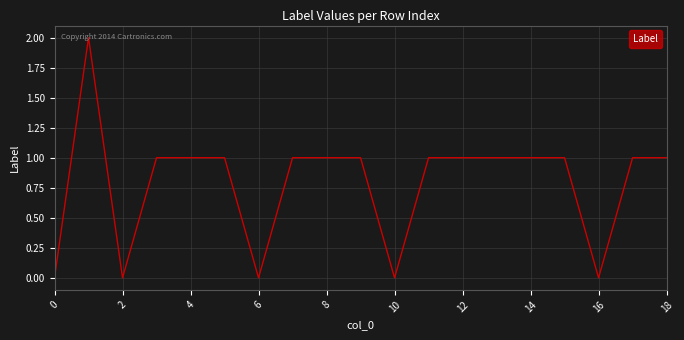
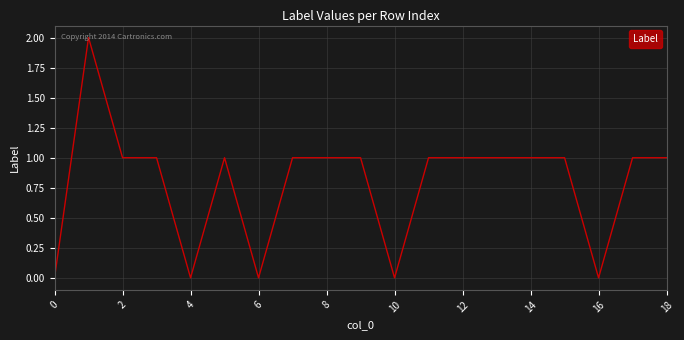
2: 0 -> 1
4: 1 -> 0
